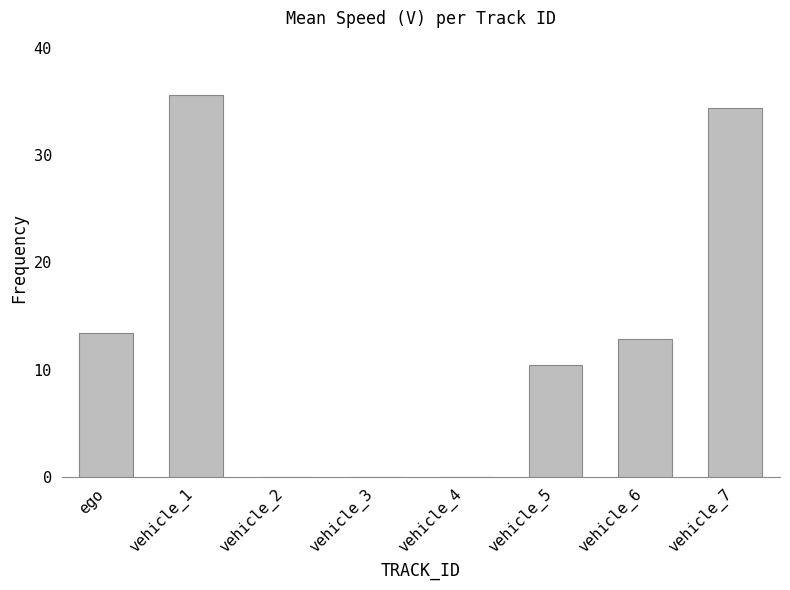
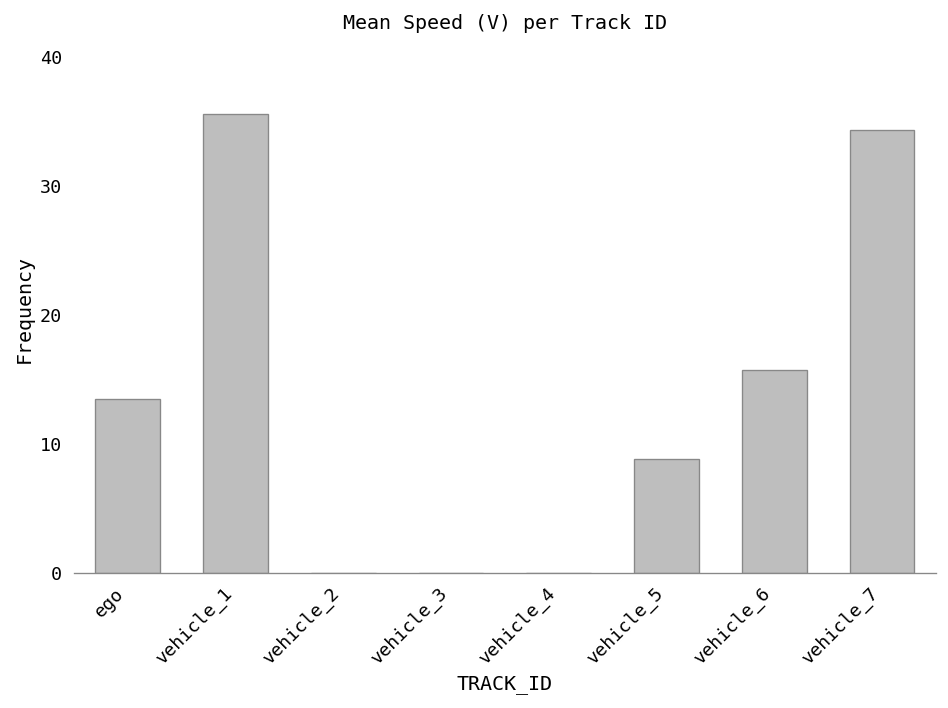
vehicle_5: 10.4 -> 8.8
vehicle_6: 12.8 -> 15.7
